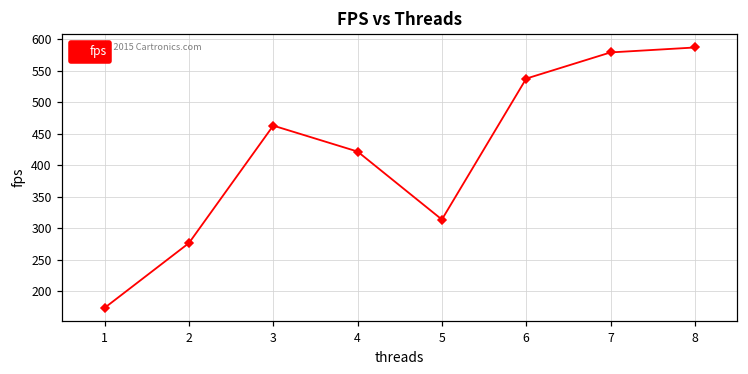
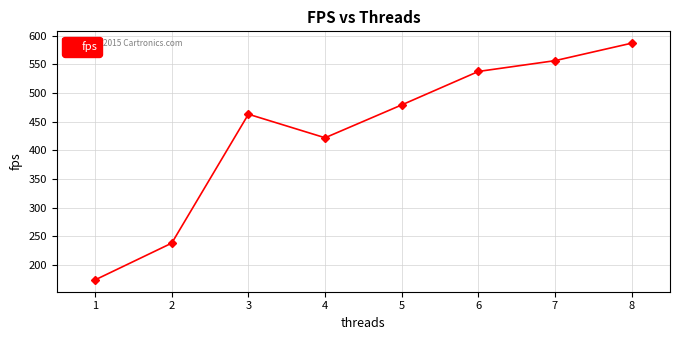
2: 280 -> 240
5: 310 -> 480
7: 580 -> 560
